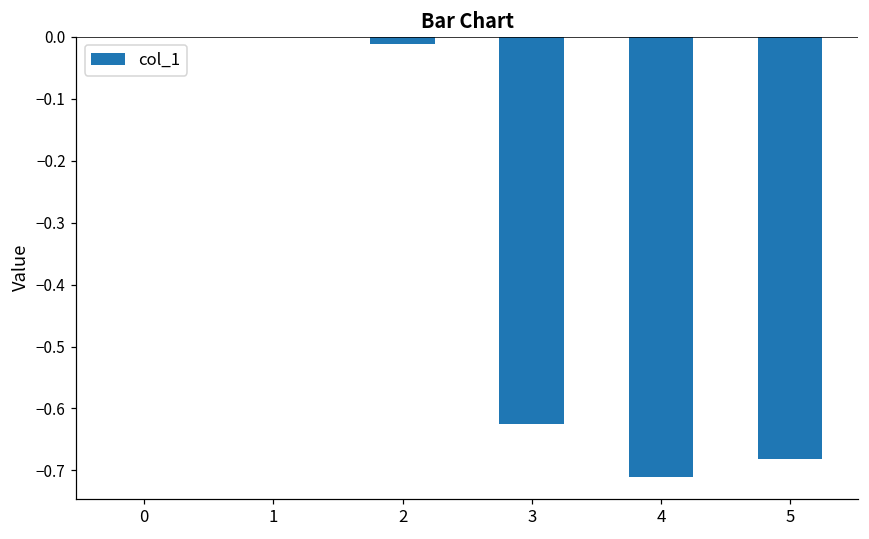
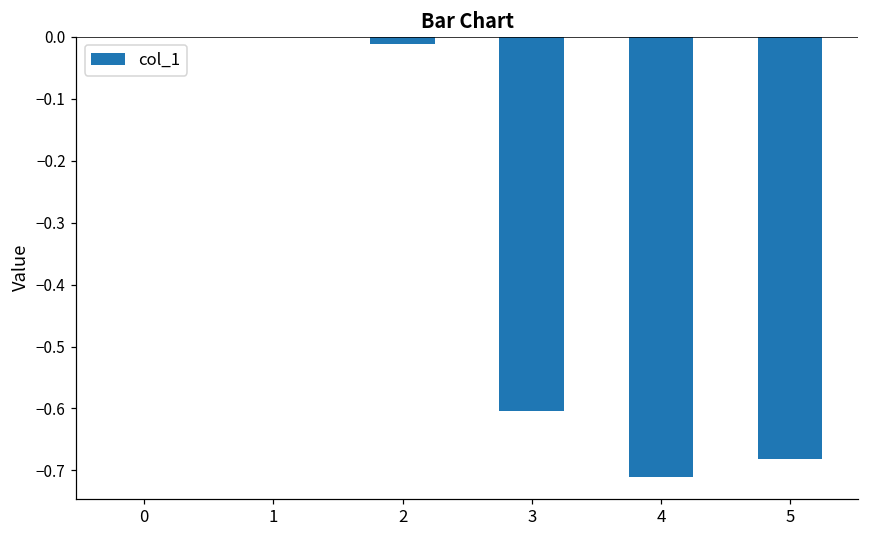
3: -0.62 -> -0.60
